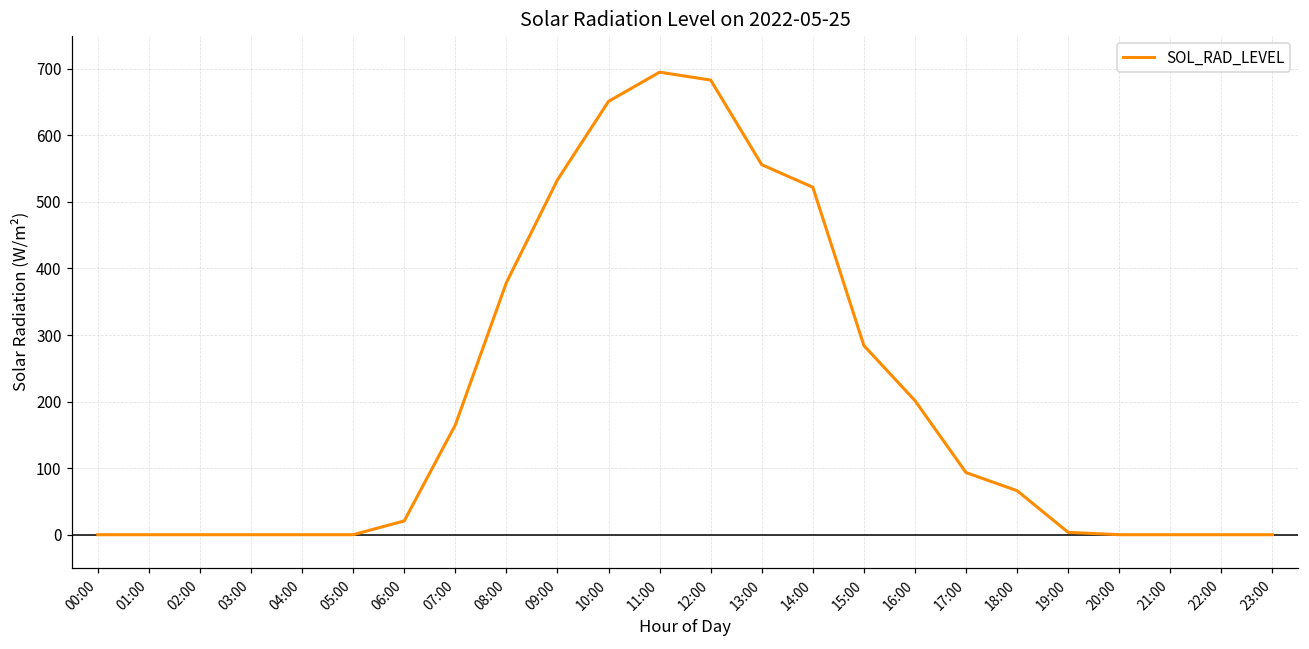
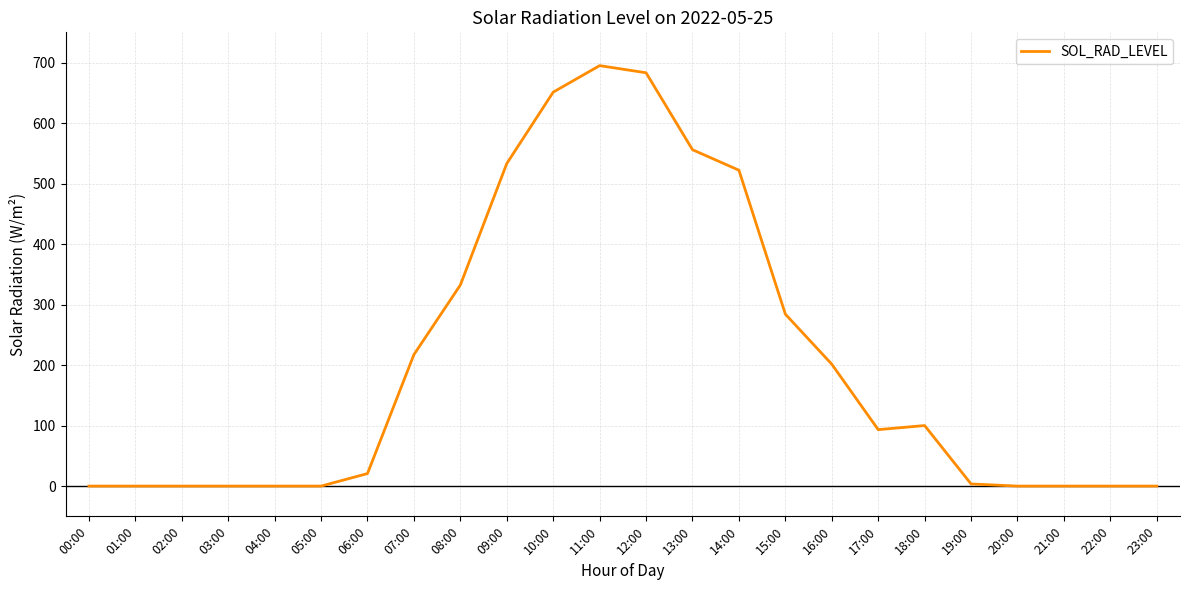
07:00: 160 -> 220
08:00: 380 -> 330
18:00: 70 -> 100
